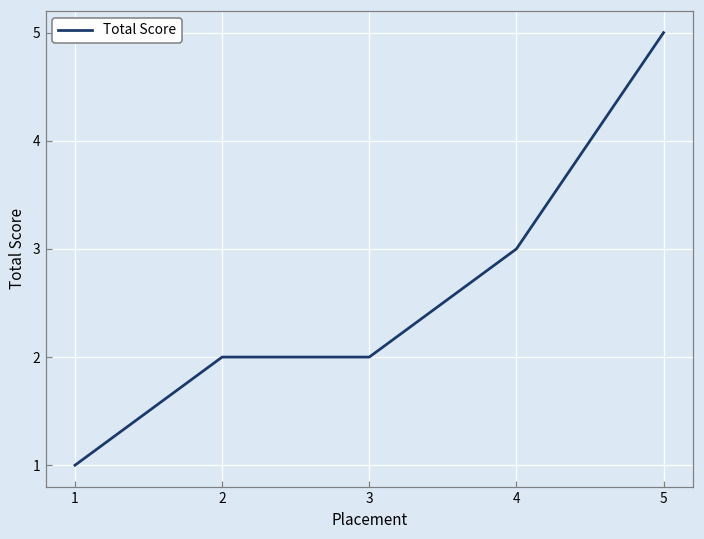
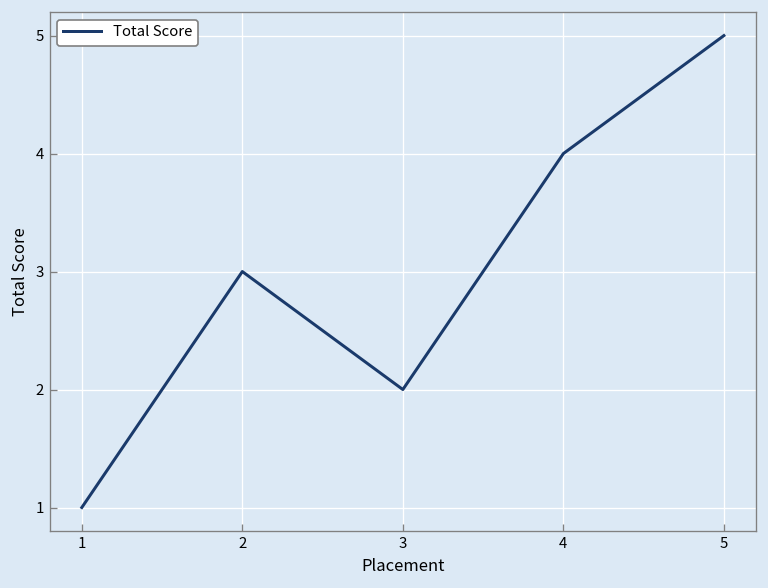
2: 2 -> 3
4: 3 -> 4
